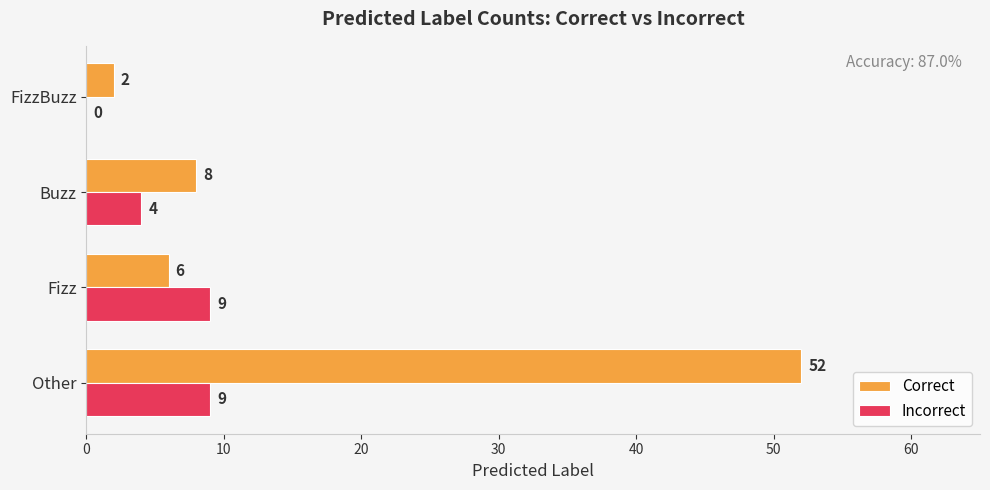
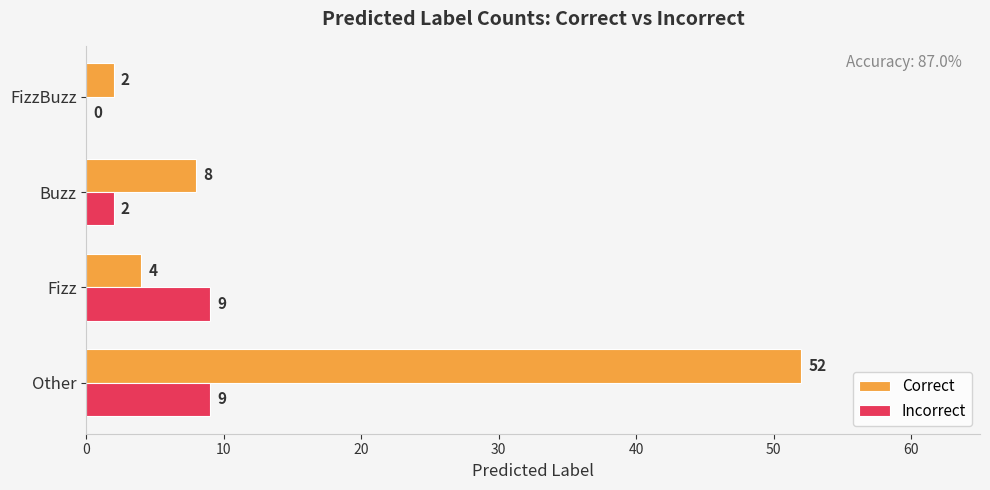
Incorrect, Buzz: 4 -> 2
Correct, Fizz: 6 -> 4
